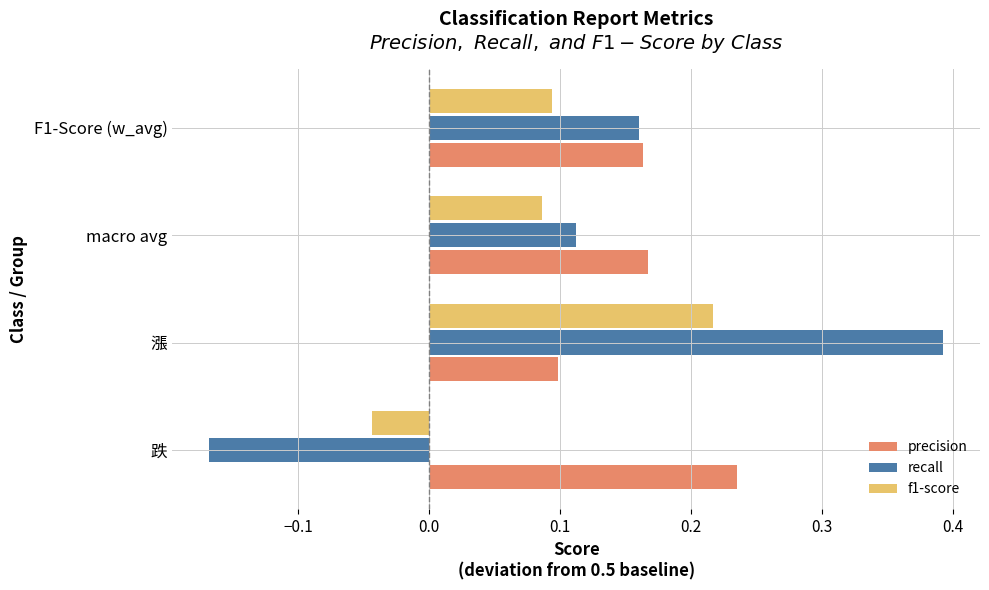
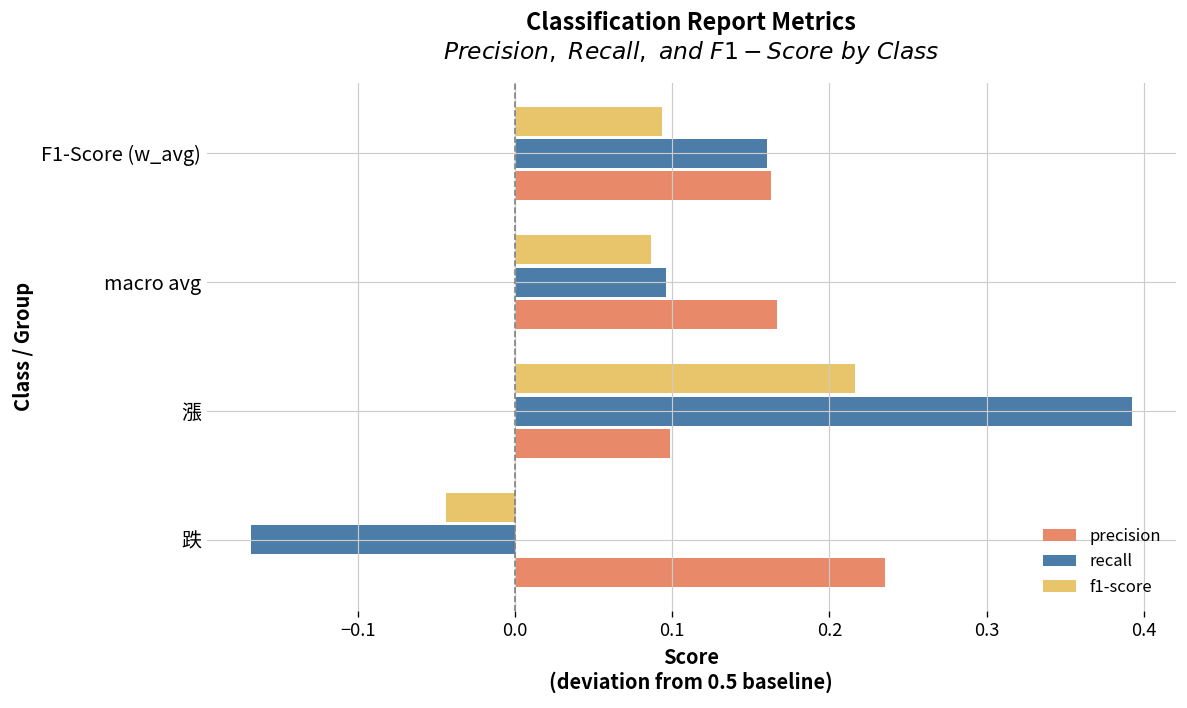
recall, macro avg: 0.112 -> 0.096
